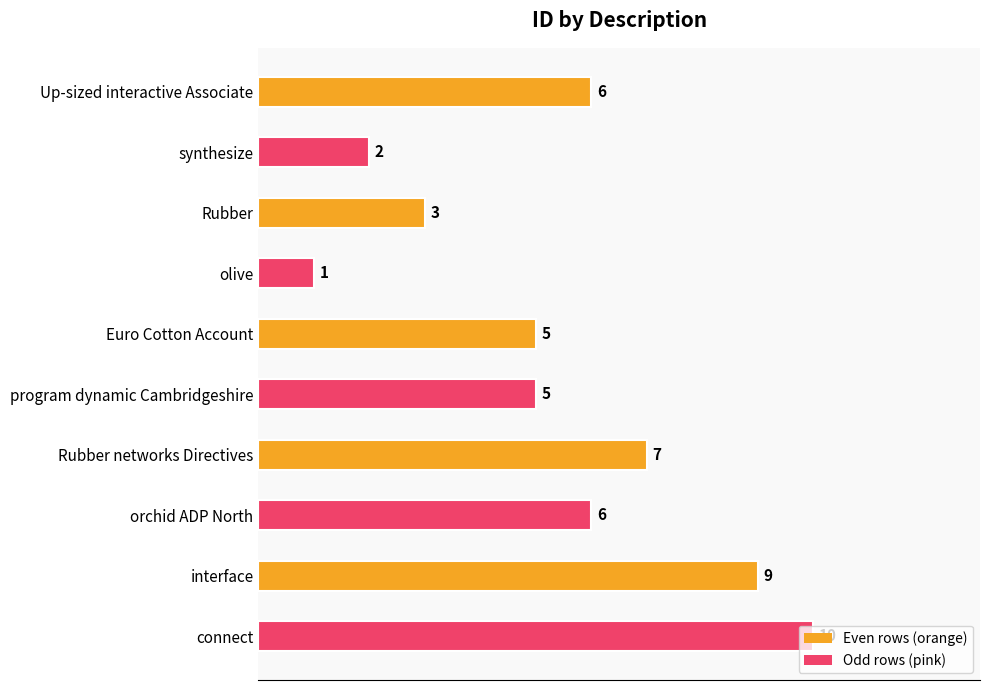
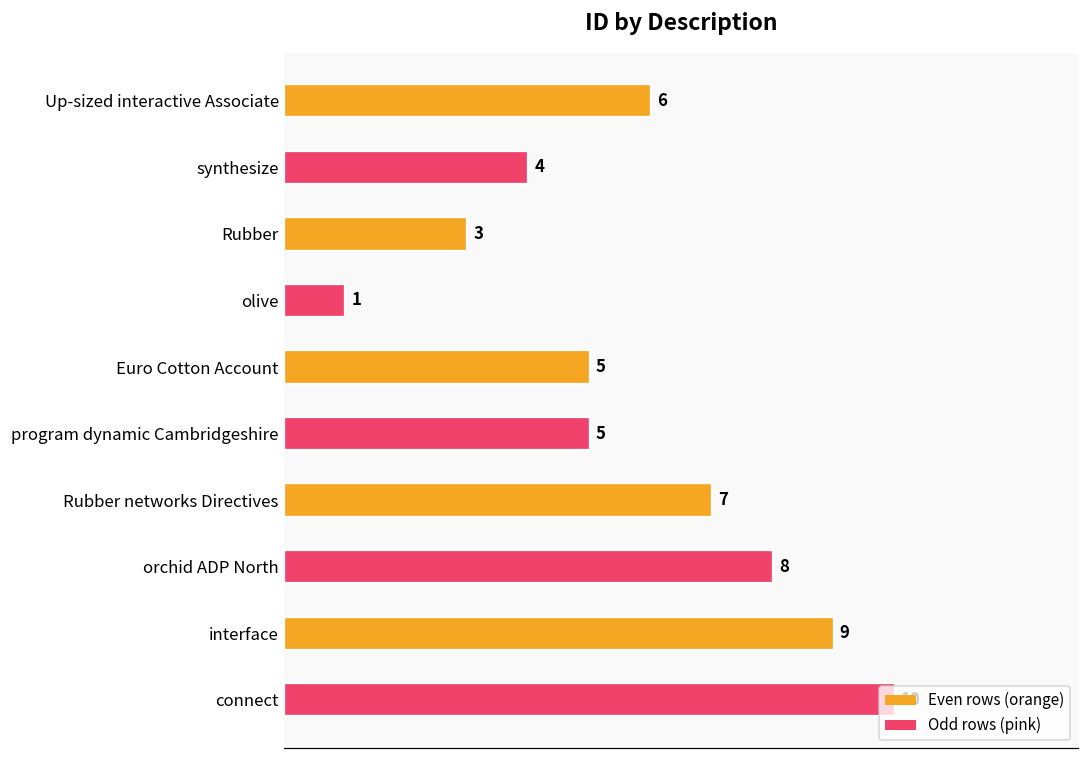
synthesize: 2 -> 4
orchid ADP North: 6 -> 8
